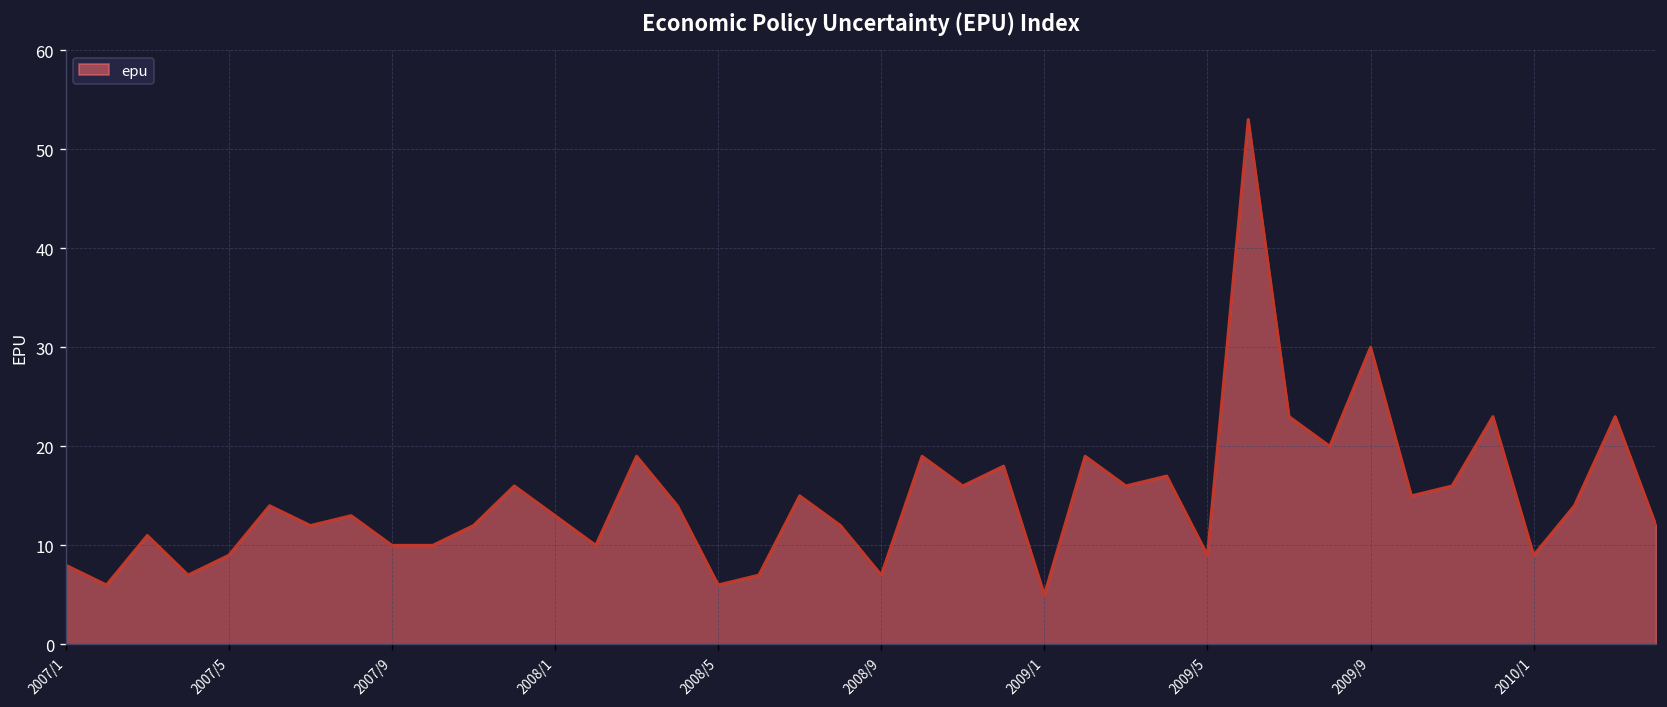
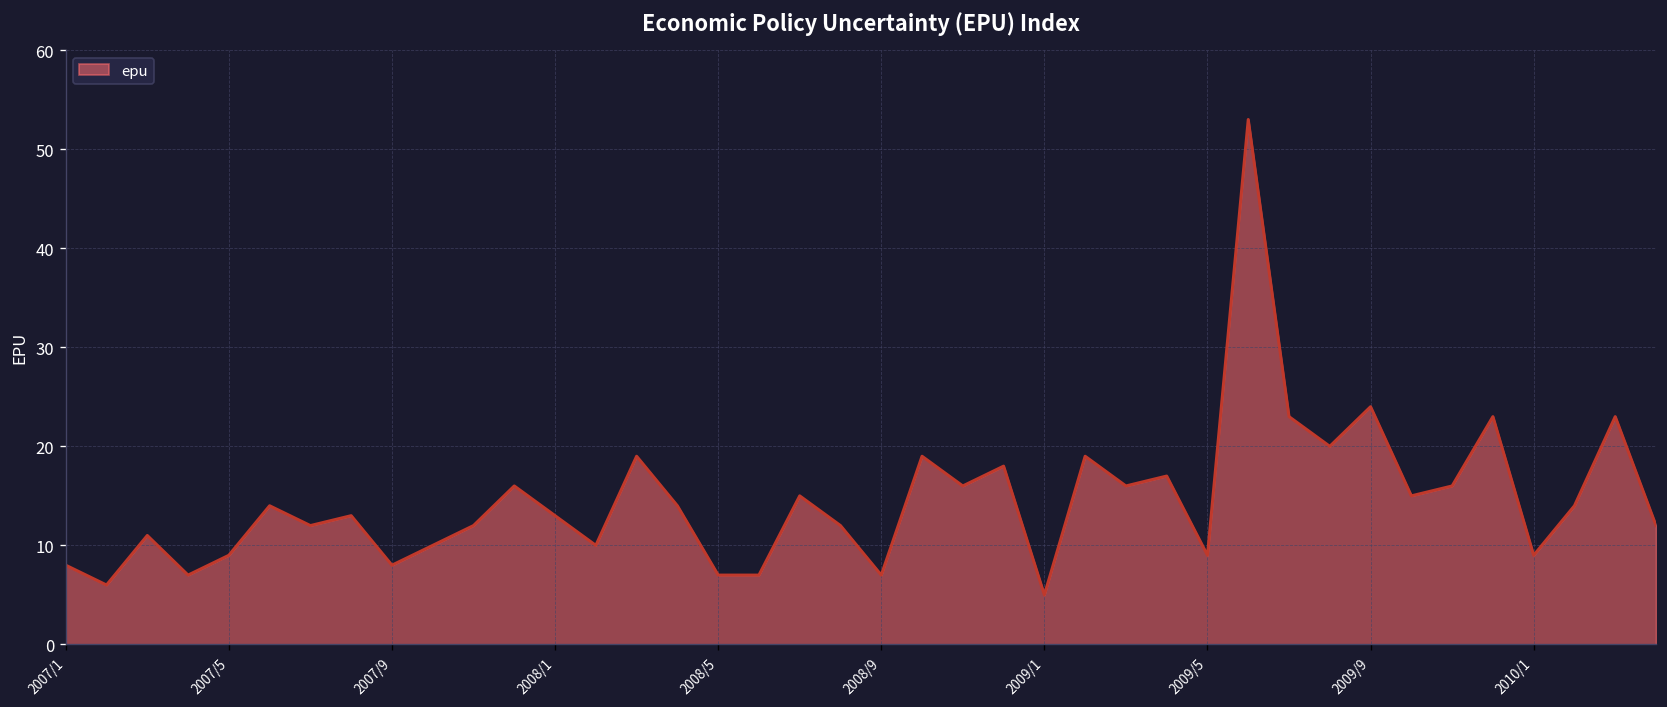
2007/9: 10 -> 8
2008/5: 6 -> 7
2009/9: 30 -> 24
